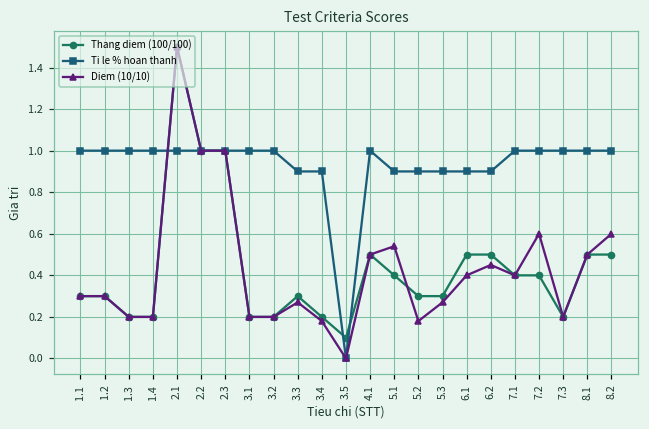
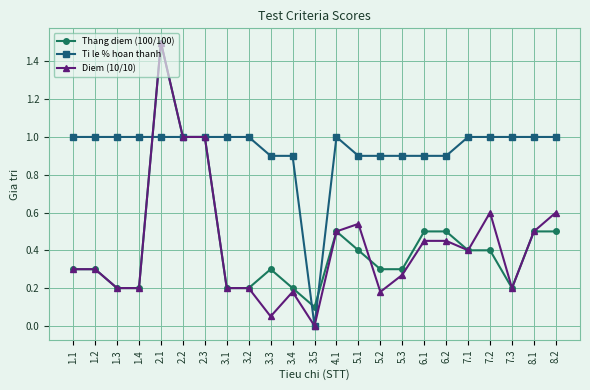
Diem (10/10), 3.3: 0.27 -> 0.05
Diem (10/10), 6.1: 0.40 -> 0.45
